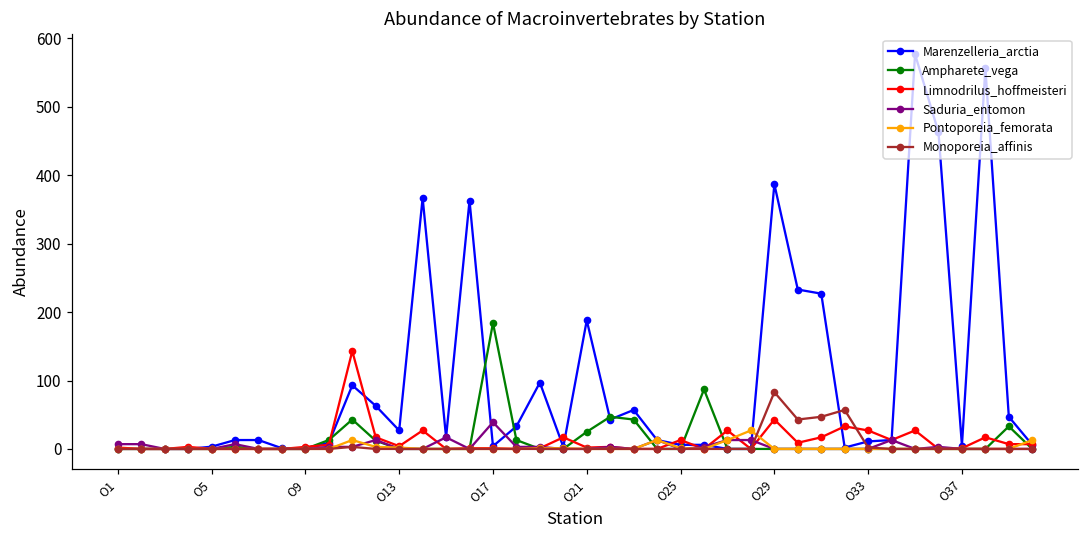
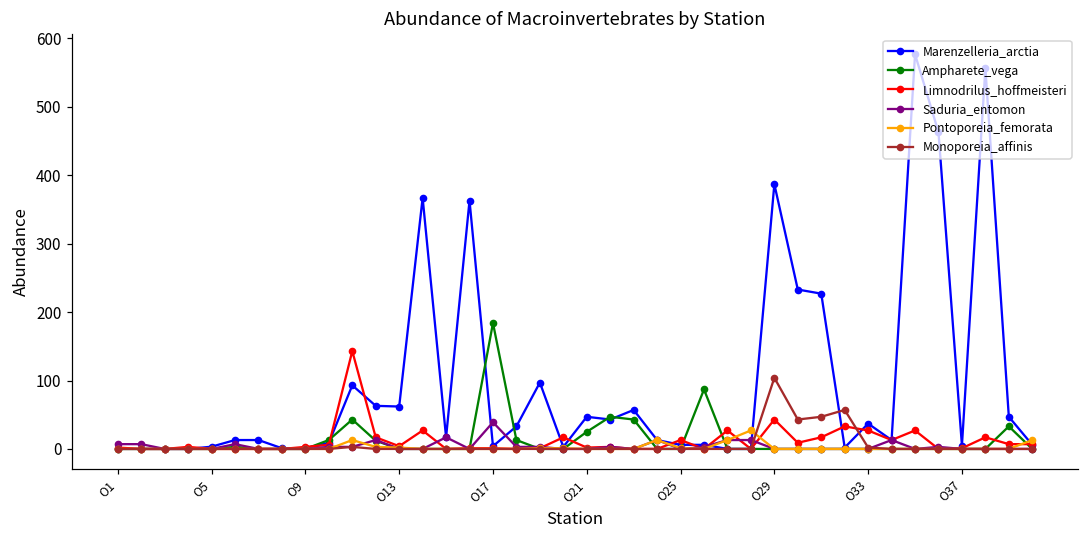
Marenzelleria_arctia, О13: 30 -> 60
Marenzelleria_arctia, О21: 190 -> 50
Monoporeia_affinis, О29: 80 -> 100
Marenzelleria_arctia, О33: 10 -> 40
